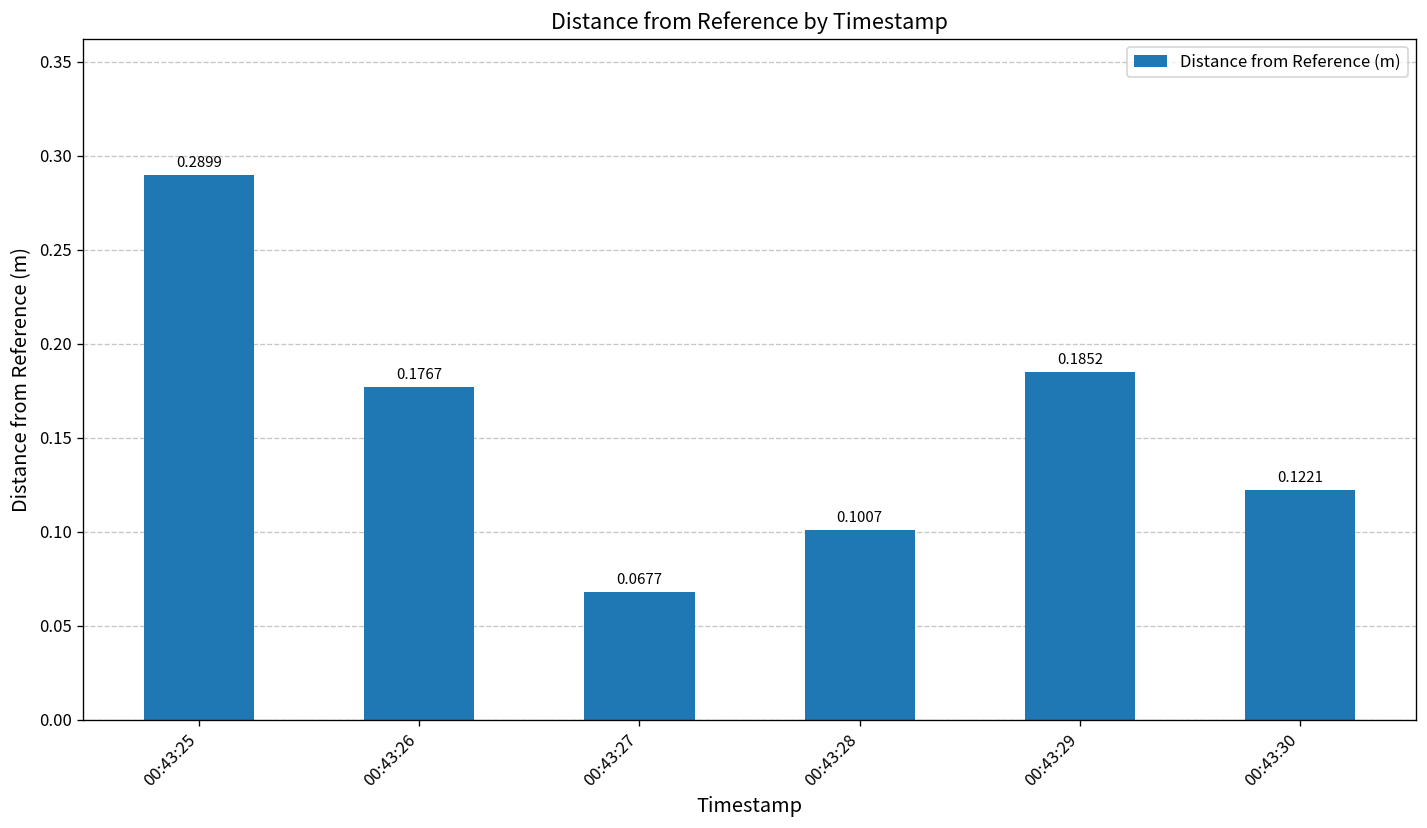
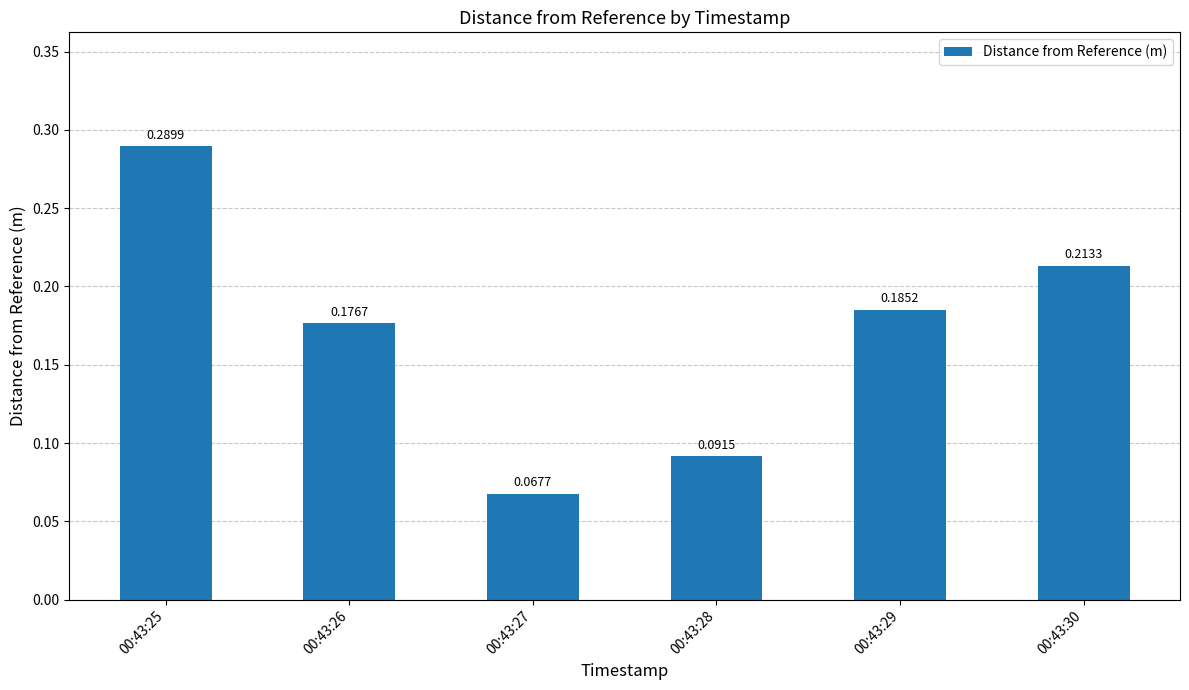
00:43:28: 0.1007 -> 0.0915
00:43:30: 0.1221 -> 0.2133
